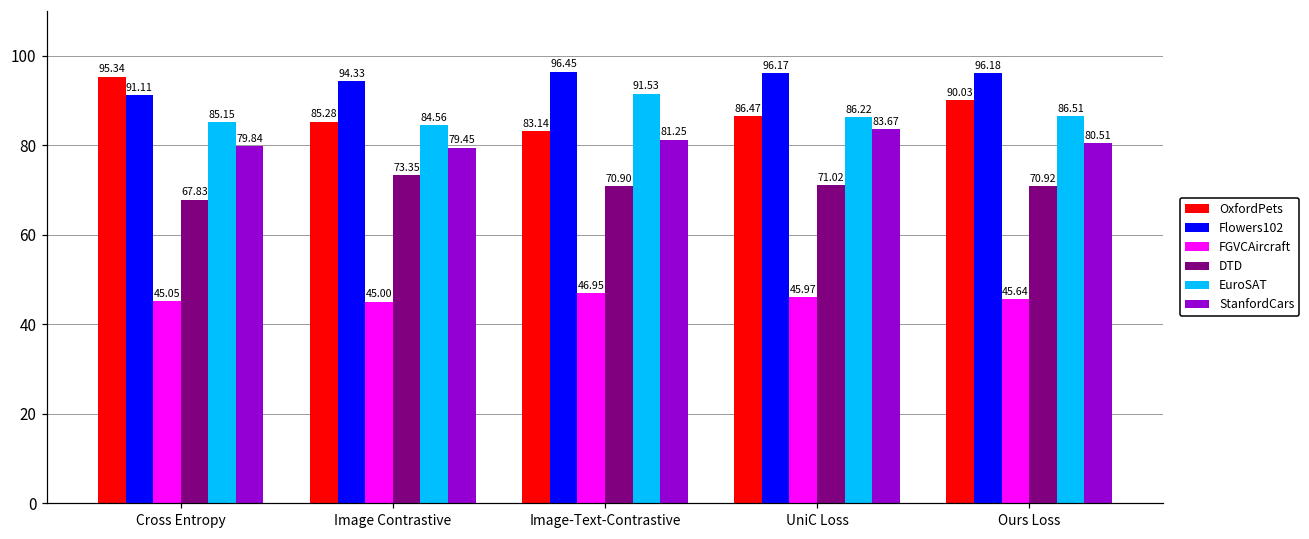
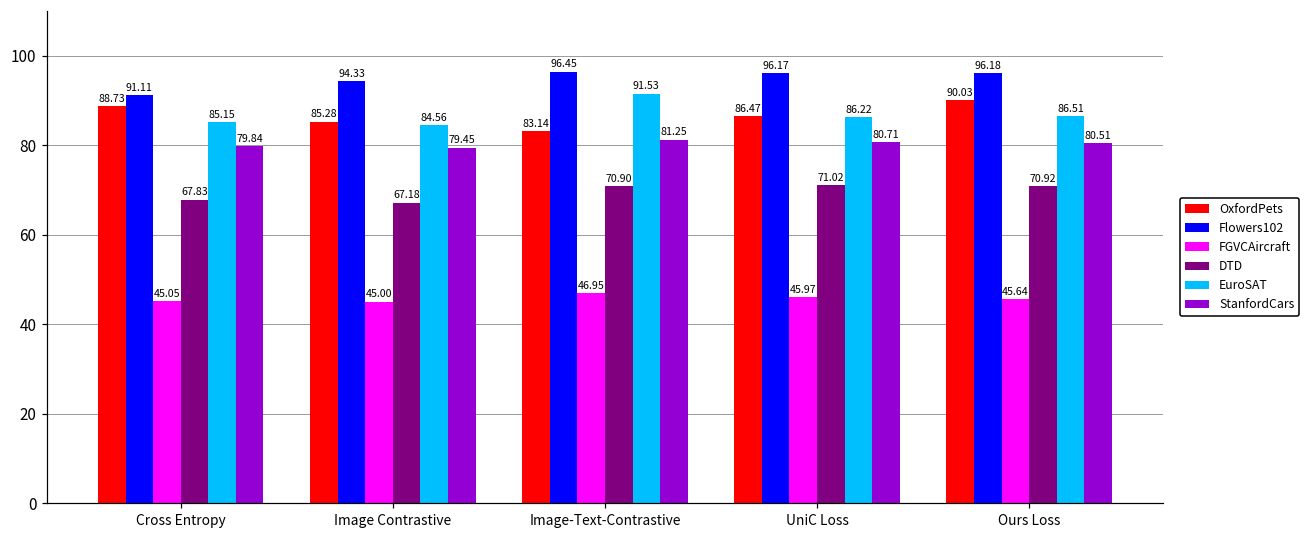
OxfordPets, Cross Entropy: 95.34 -> 88.73
DTD, Image Contrastive: 73.35 -> 67.18
StanfordCars, UniC Loss: 83.67 -> 80.71
